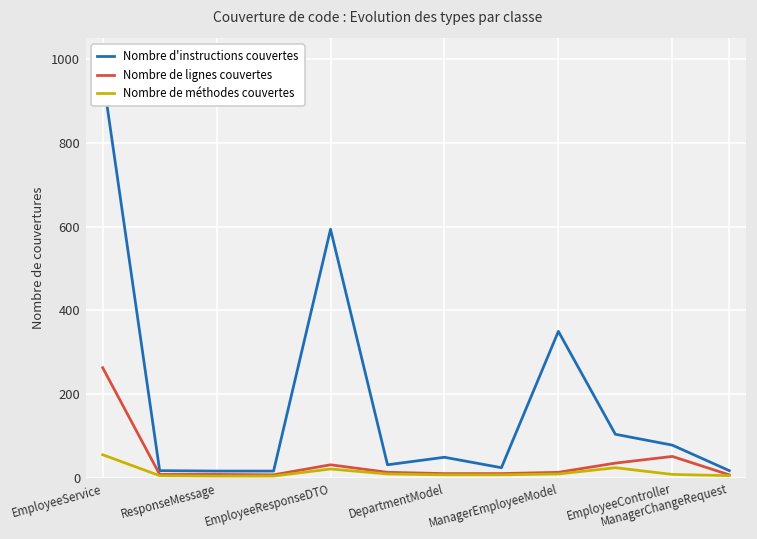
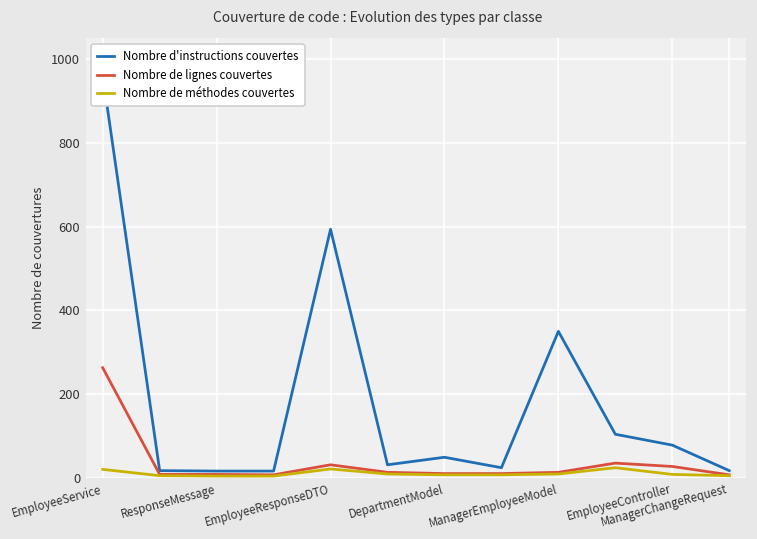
Nombre de méthodes couvertes, EmployeeService: 60 -> 20
Nombre de lignes couvertes, EmployeeController: 50 -> 30
